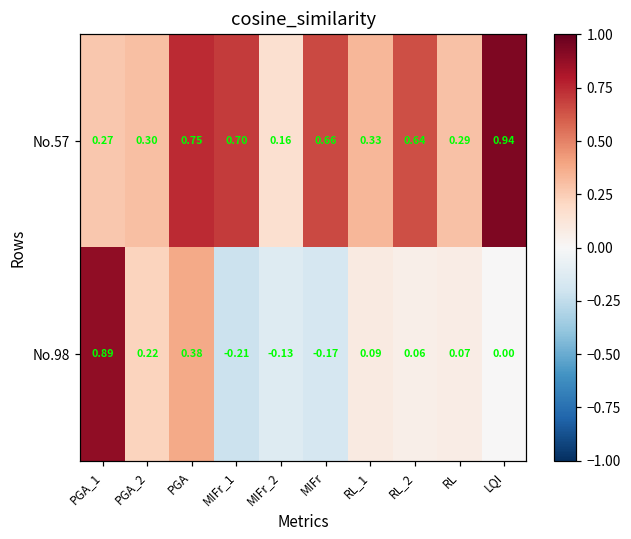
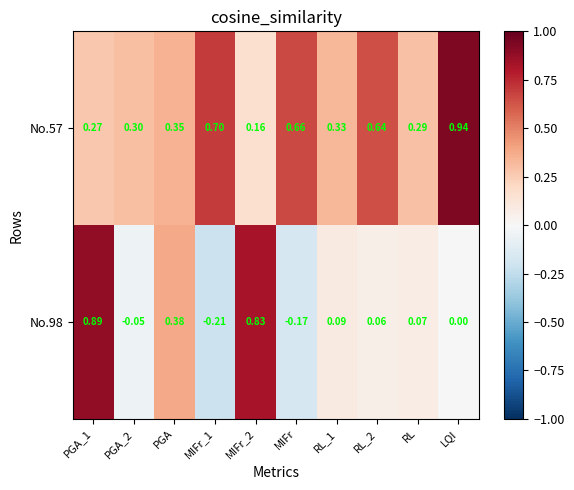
No.57, PGA: 0.75 -> 0.35
No.98, PGA_2: 0.22 -> -0.05
No.98, MIFr_2: -0.13 -> 0.83
